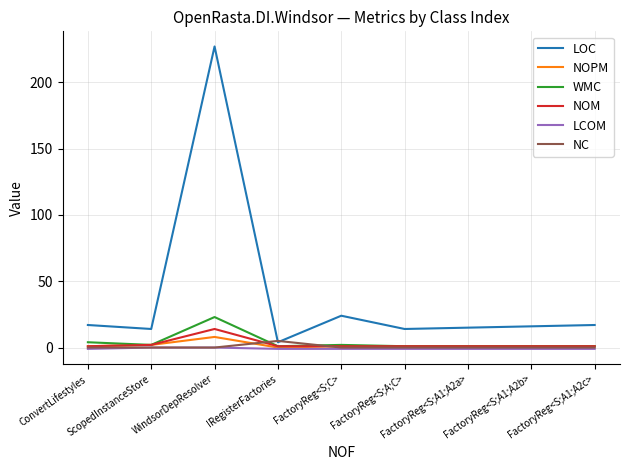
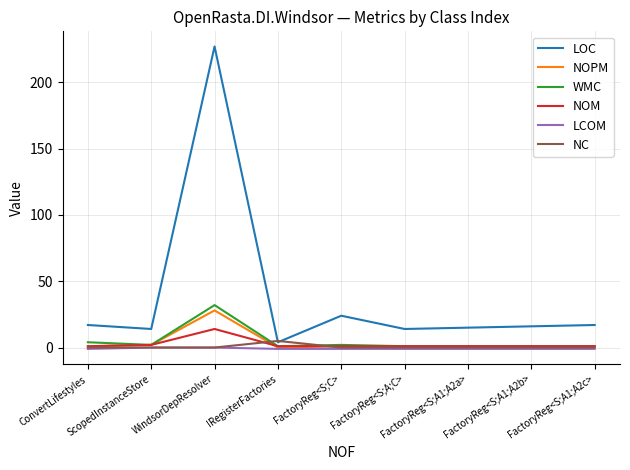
NOPM, WindsorDepResolver: 8 -> 28
WMC, WindsorDepResolver: 23 -> 32
